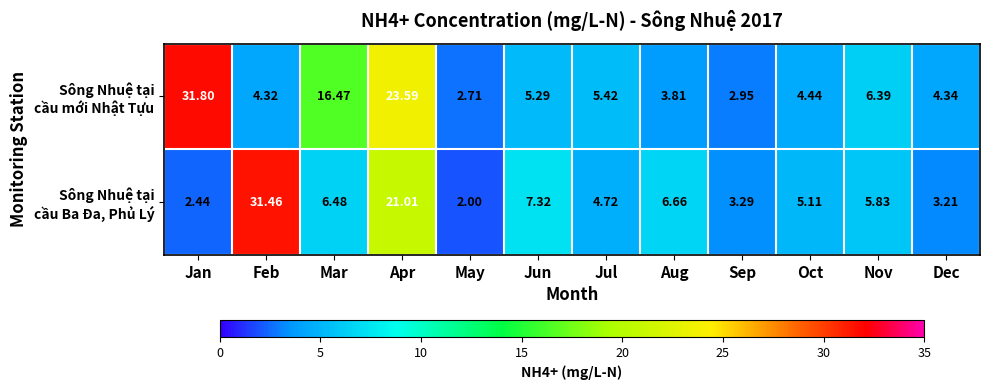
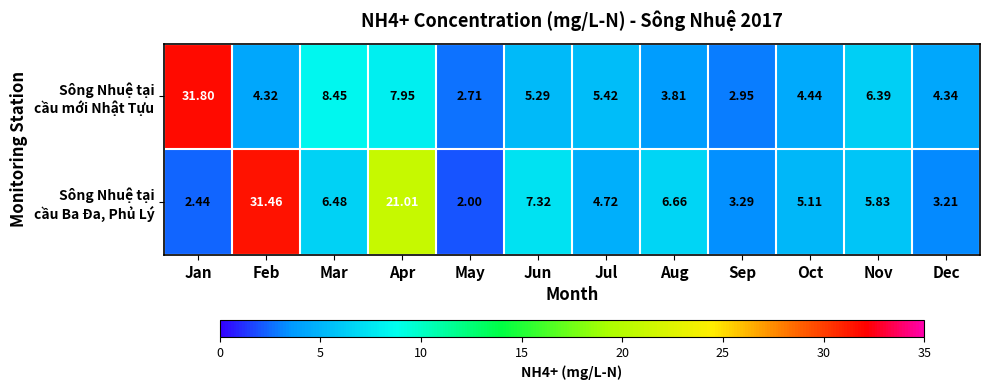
Sông Nhuệ tại cầu mới Nhật Tựu, Mar: 16.47 -> 8.45
Sông Nhuệ tại cầu mới Nhật Tựu, Apr: 23.59 -> 7.95
